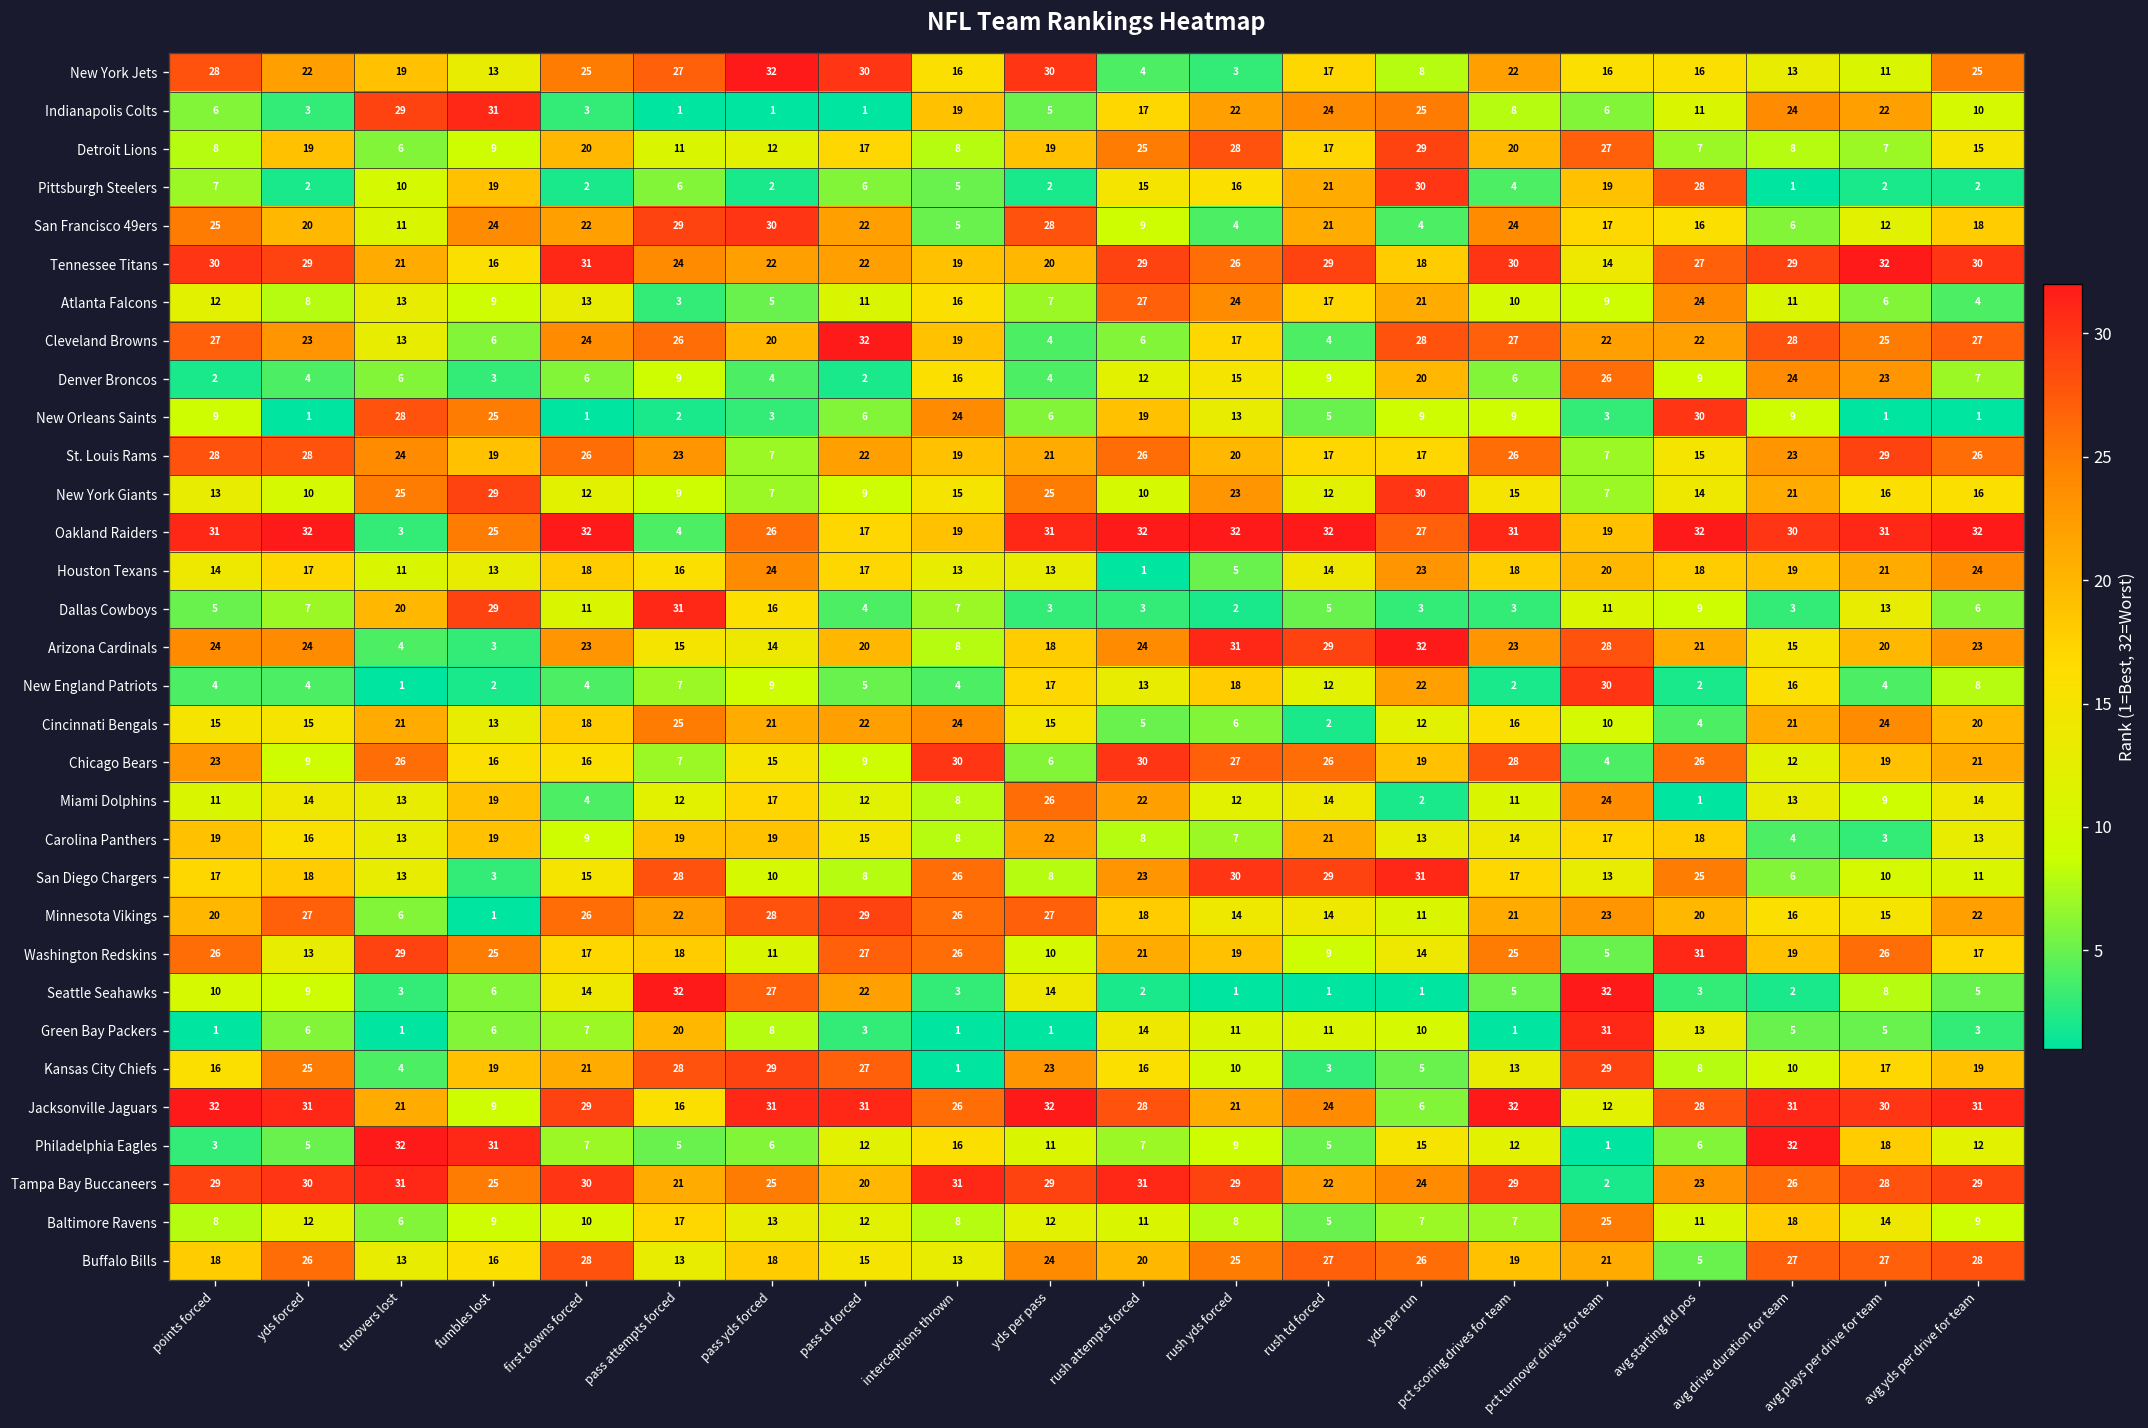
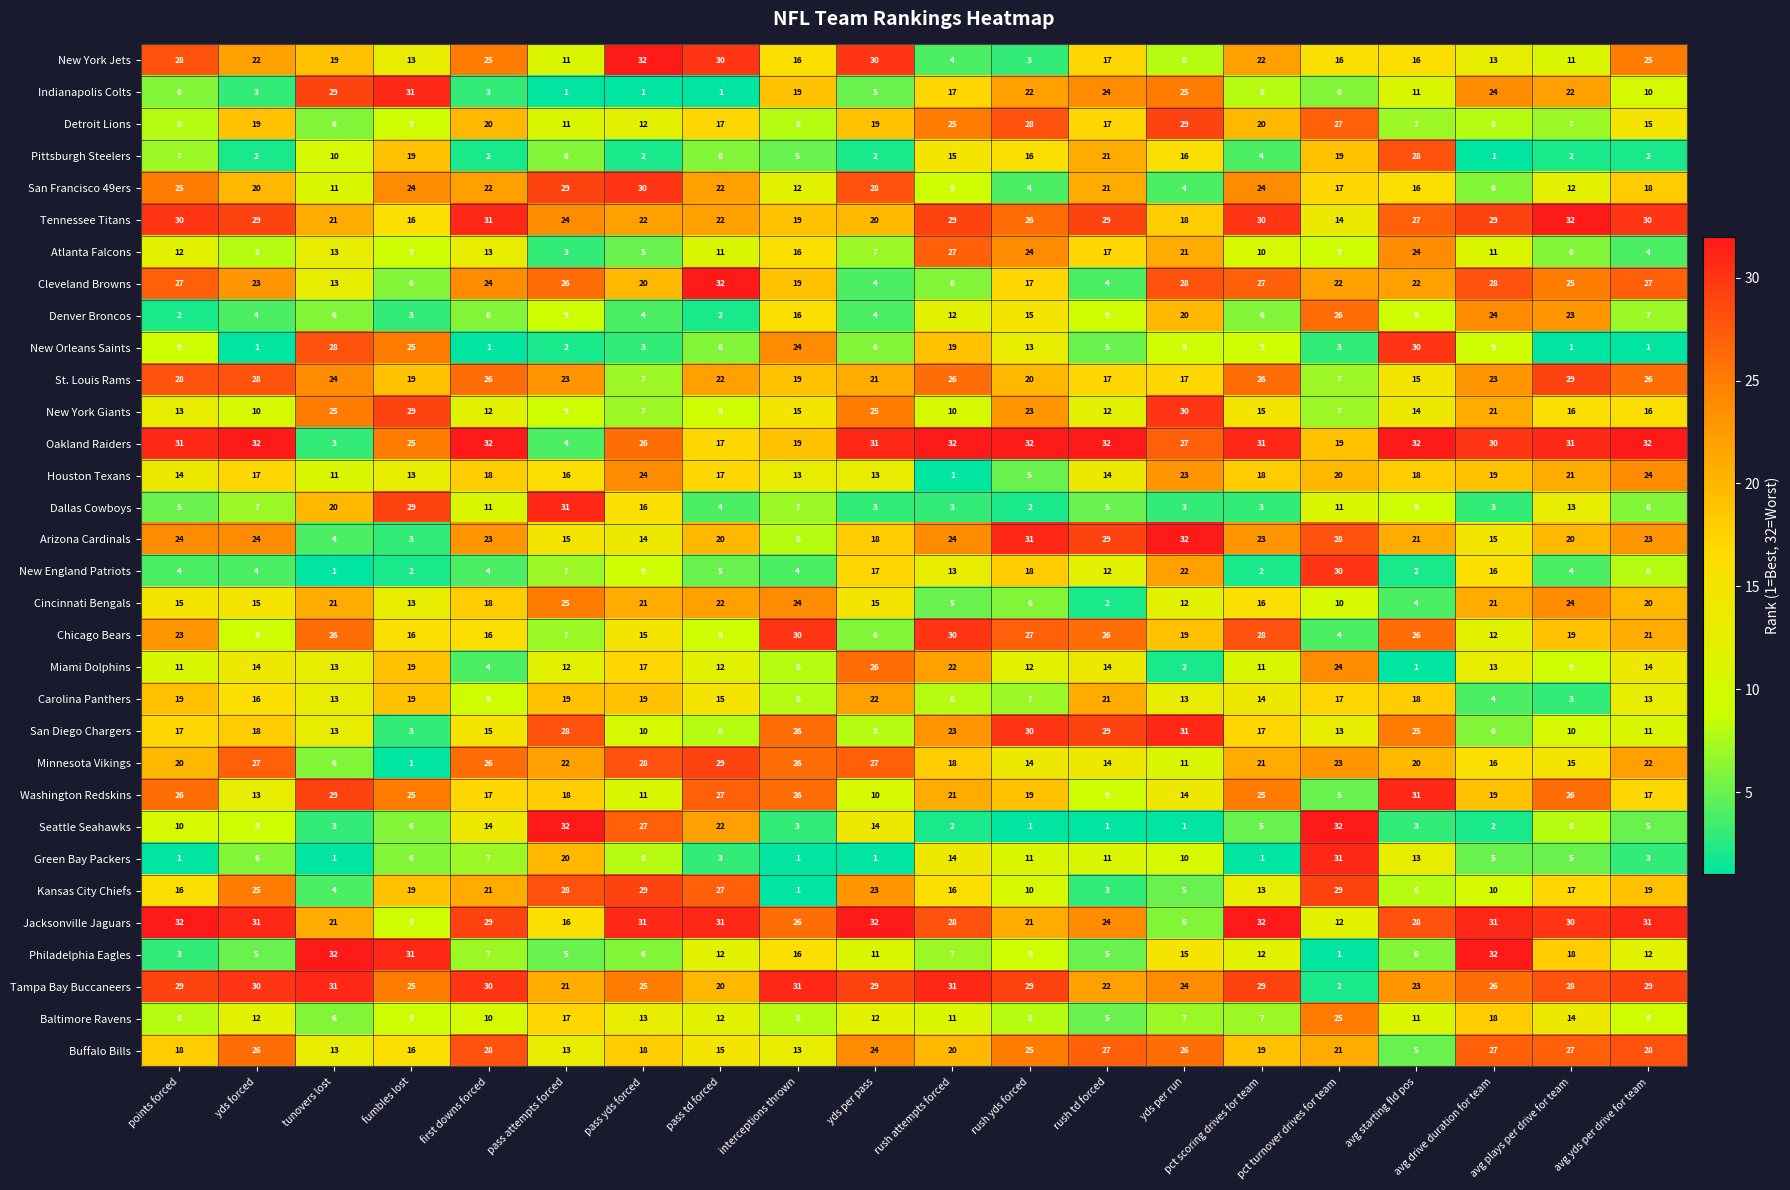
New York Jets, pass attempts forced: 27 -> 11
Pittsburgh Steelers, yds per run: 30 -> 16
San Francisco 49ers, interceptions thrown: 5 -> 12
